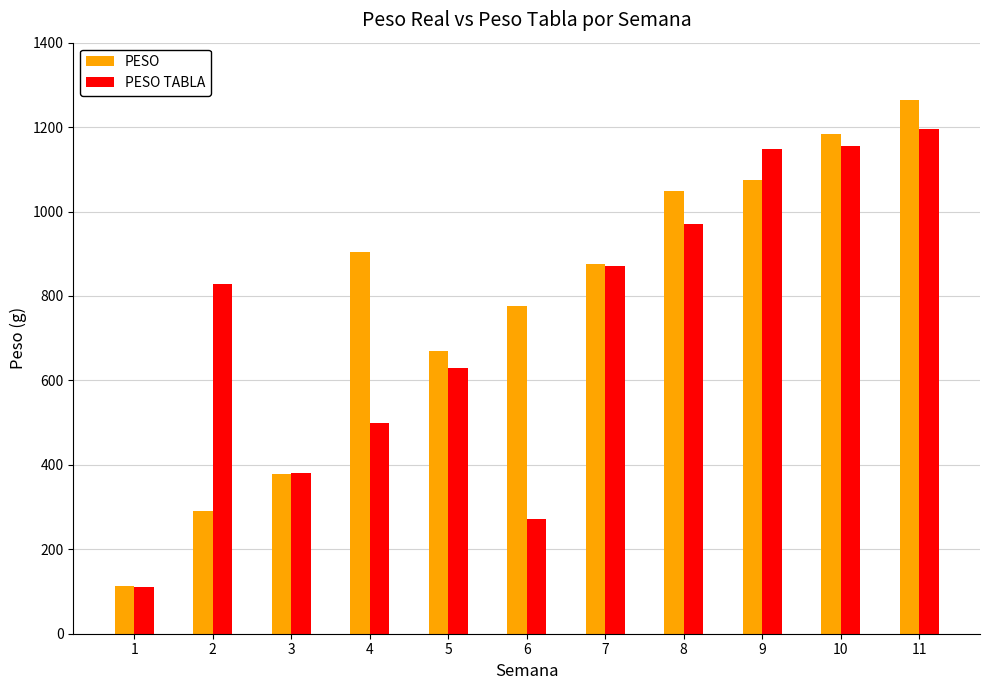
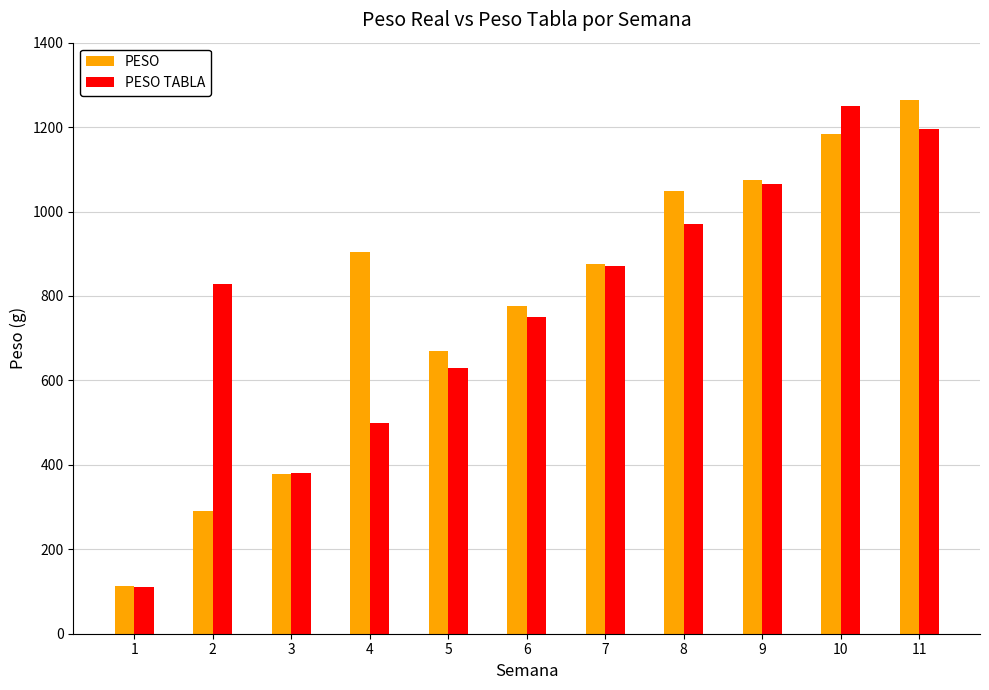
PESO TABLA, 6: 270 -> 750
PESO TABLA, 9: 1150 -> 1070
PESO TABLA, 10: 1160 -> 1250
